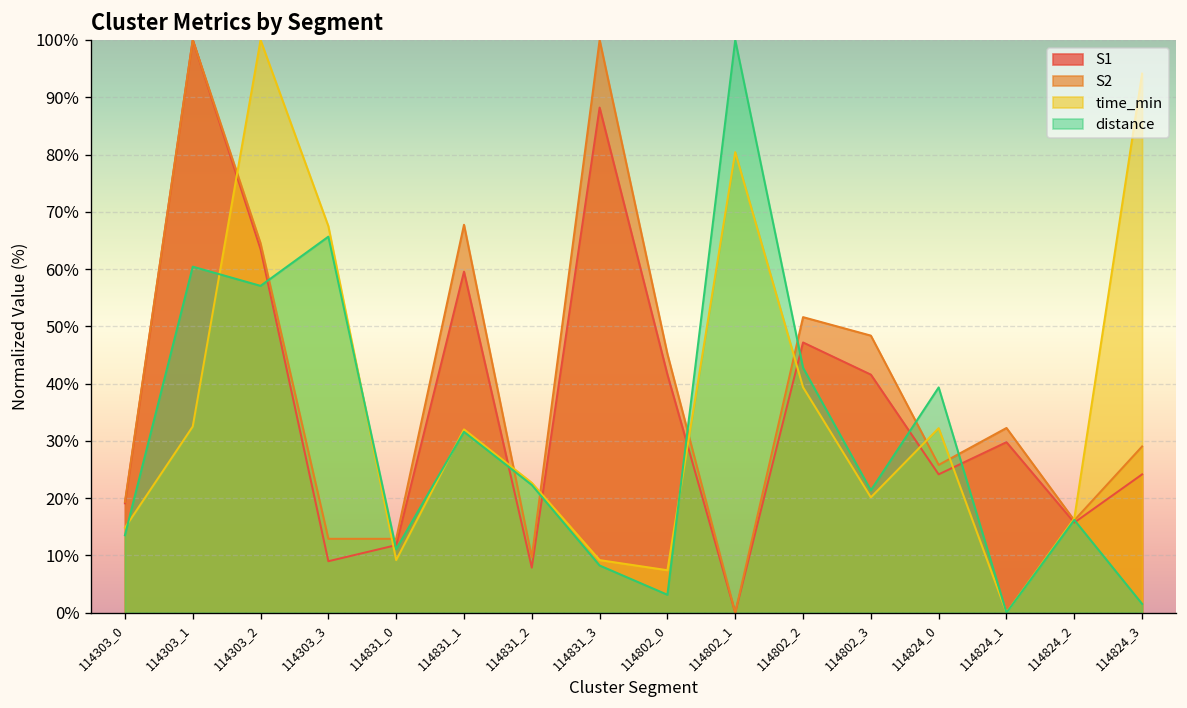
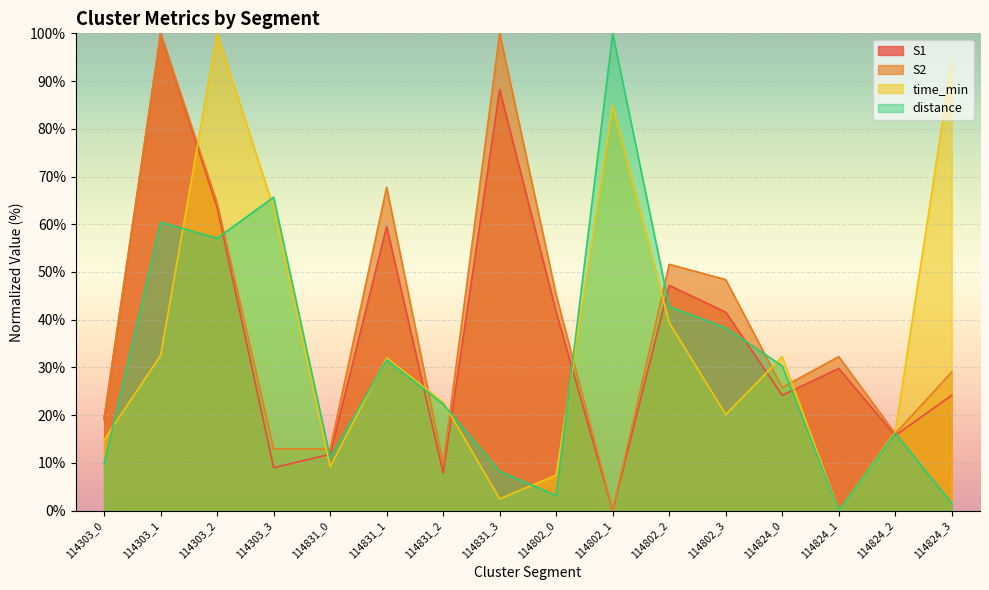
distance, 114303_0: 14% -> 10%
time_min, 114303_3: 67% -> 63%
time_min, 114831_3: 9% -> 2%
time_min, 114802_1: 80% -> 85%
distance, 114802_3: 21% -> 38%
distance, 114824_0: 39% -> 30%
